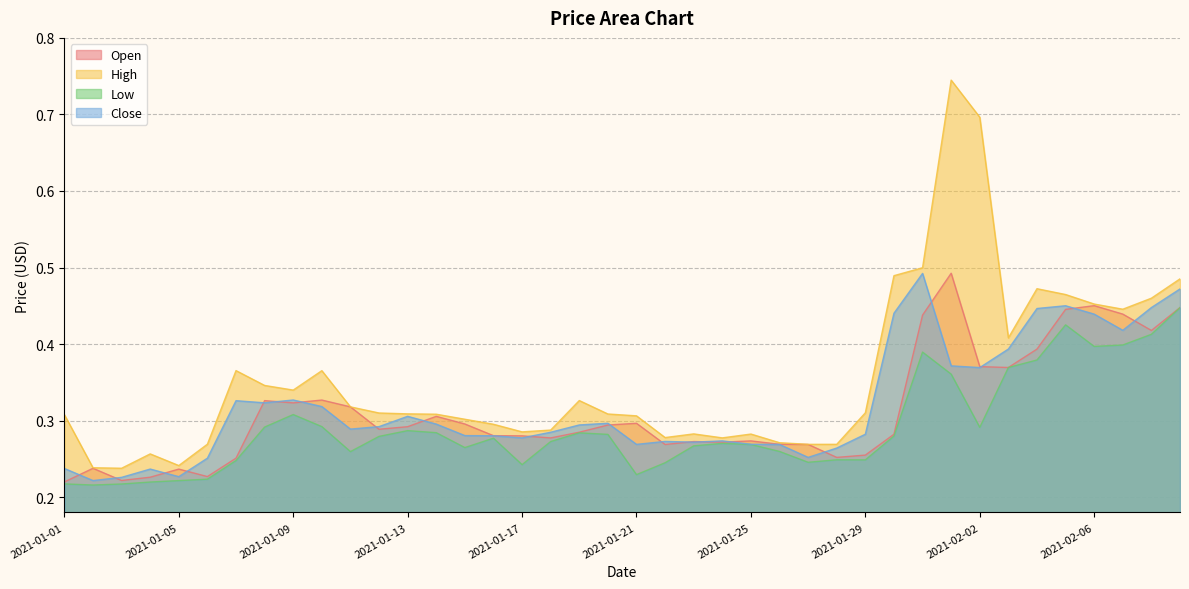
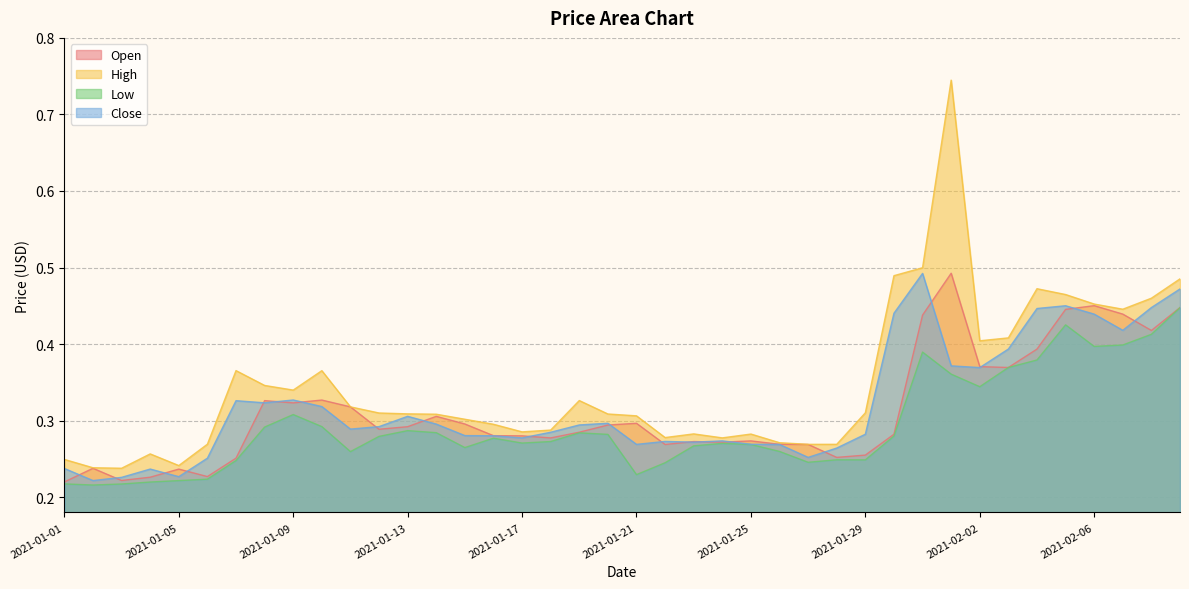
High, 2021-01-01: 0.31 -> 0.25
Low, 2021-01-17: 0.24 -> 0.27
High, 2021-02-02: 0.70 -> 0.40
Low, 2021-02-02: 0.29 -> 0.34
